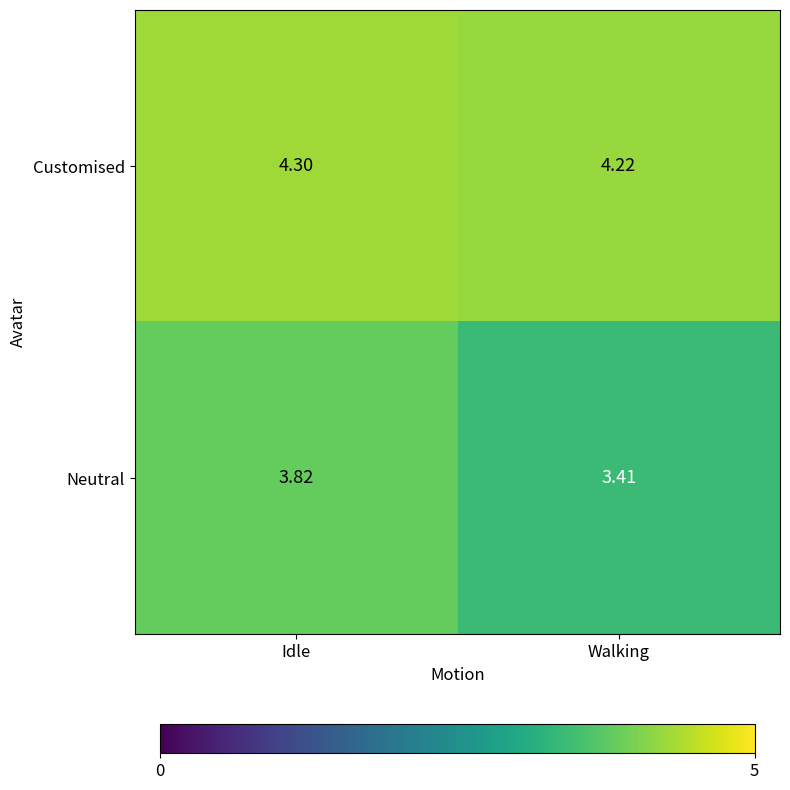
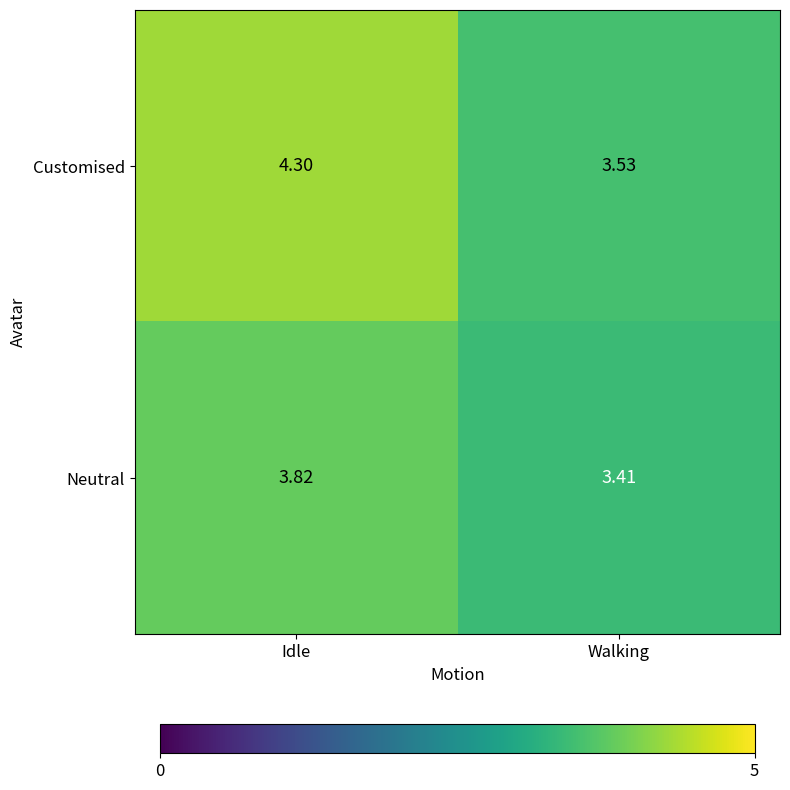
Customised, Walking: 4.22 -> 3.53
